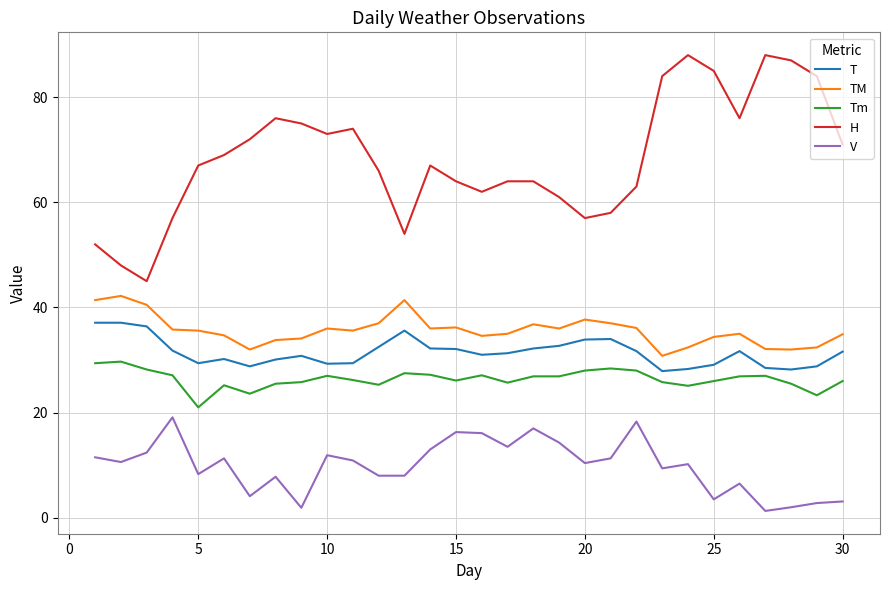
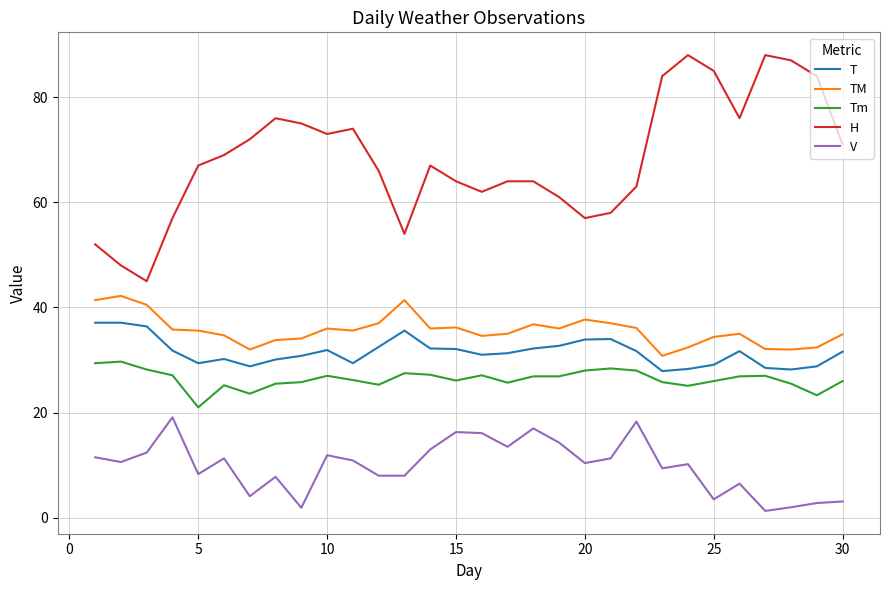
T, 10: 29 -> 32
